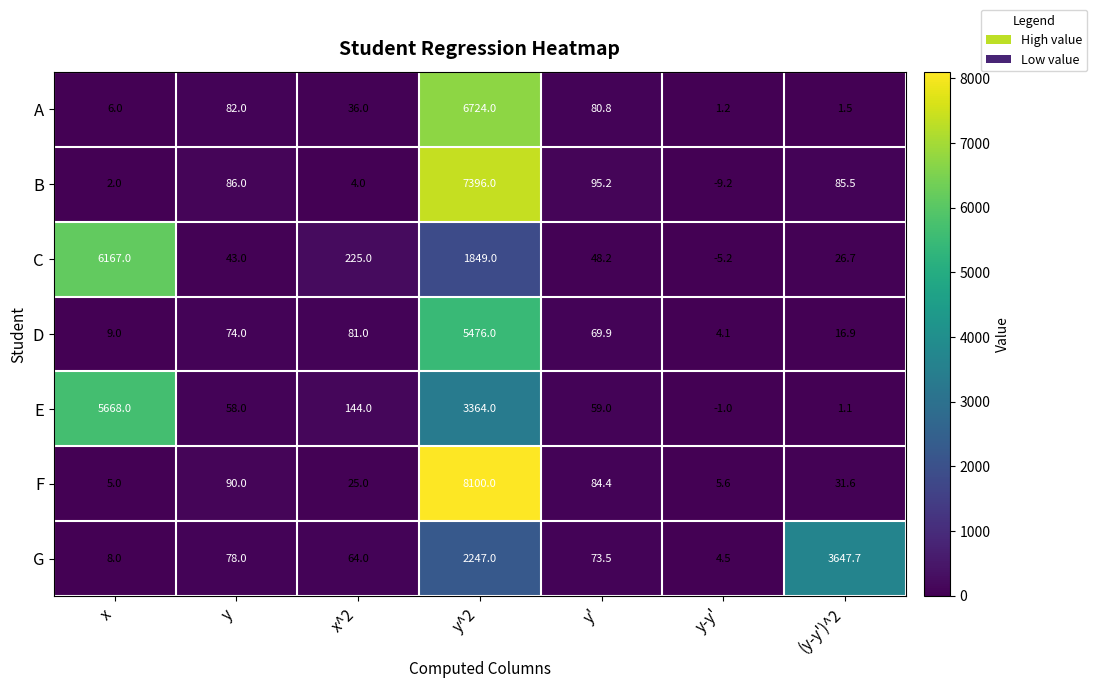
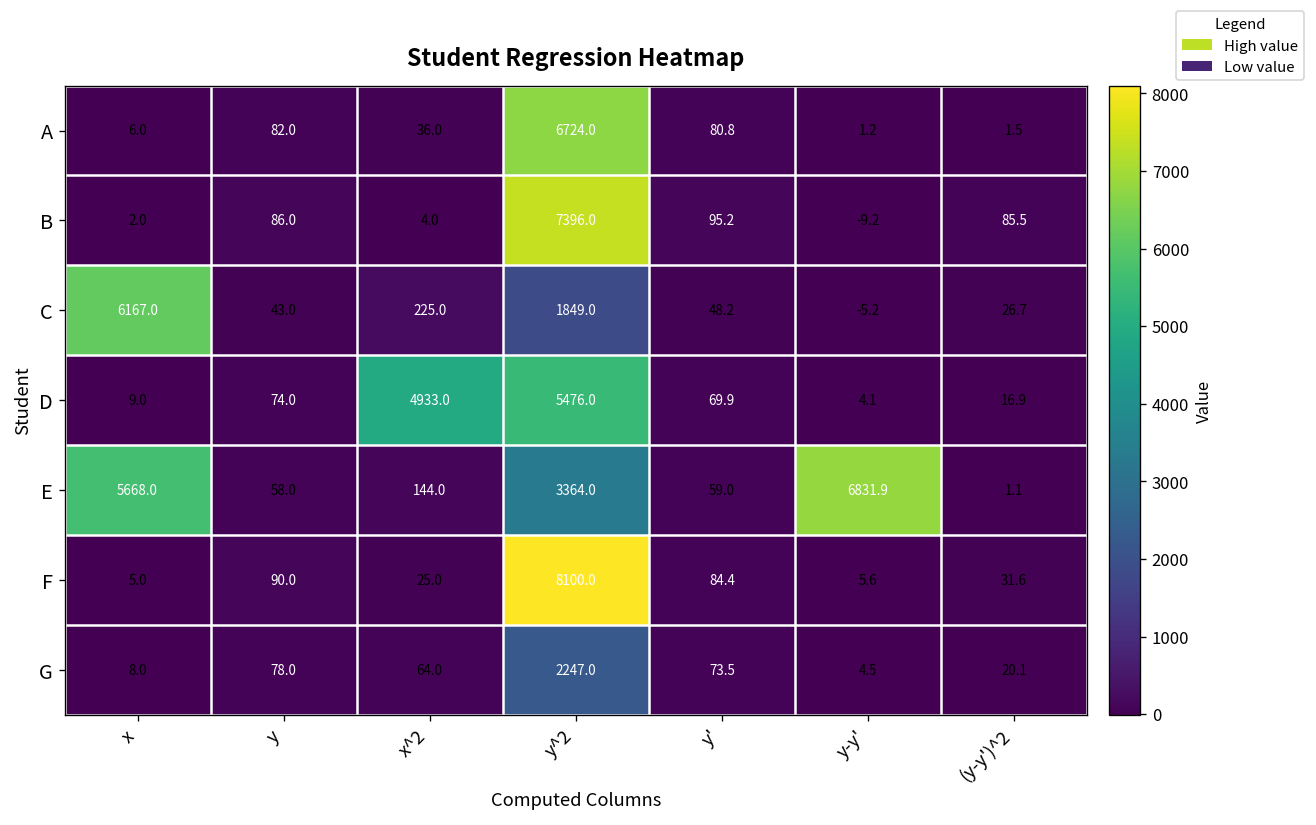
D, x^2: 81.0 -> 4933.0
E, y-y': -1.0 -> 6831.9
G, (y-y')^2: 3647.7 -> 20.1
